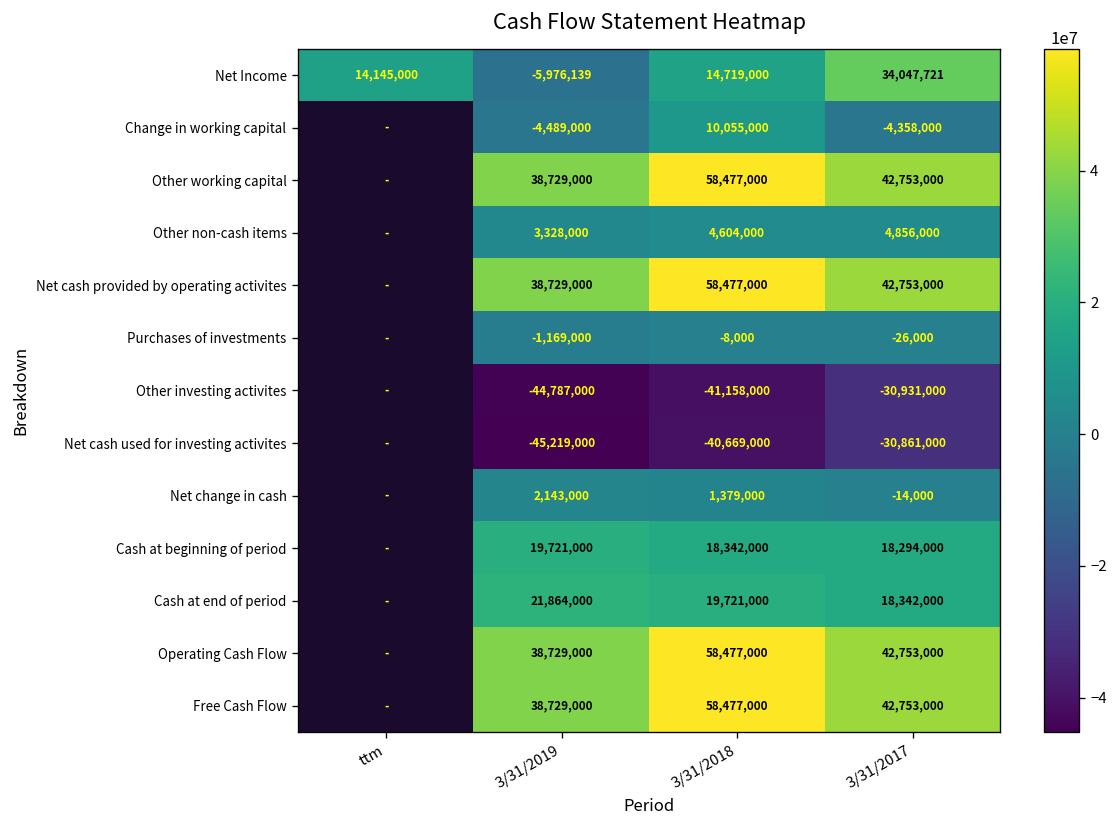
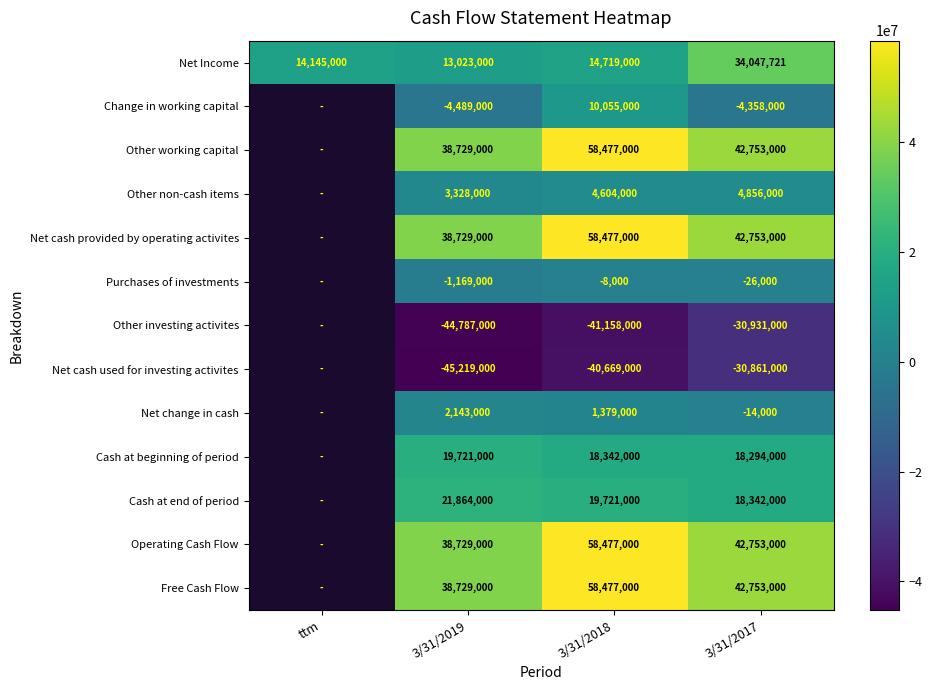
Net Income, 3/31/2019: -5,976,139 -> 13,023,000
